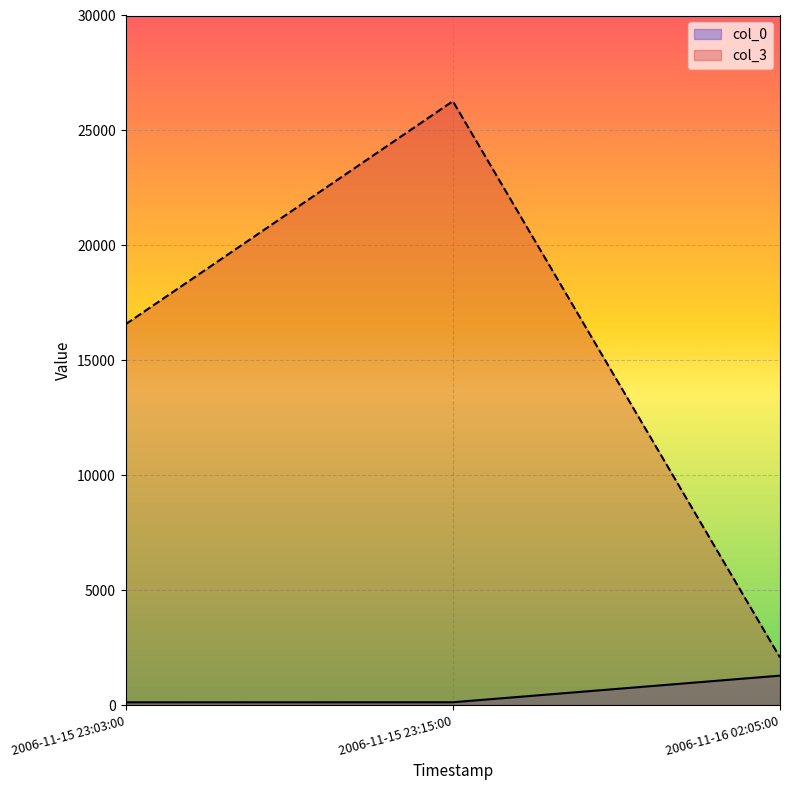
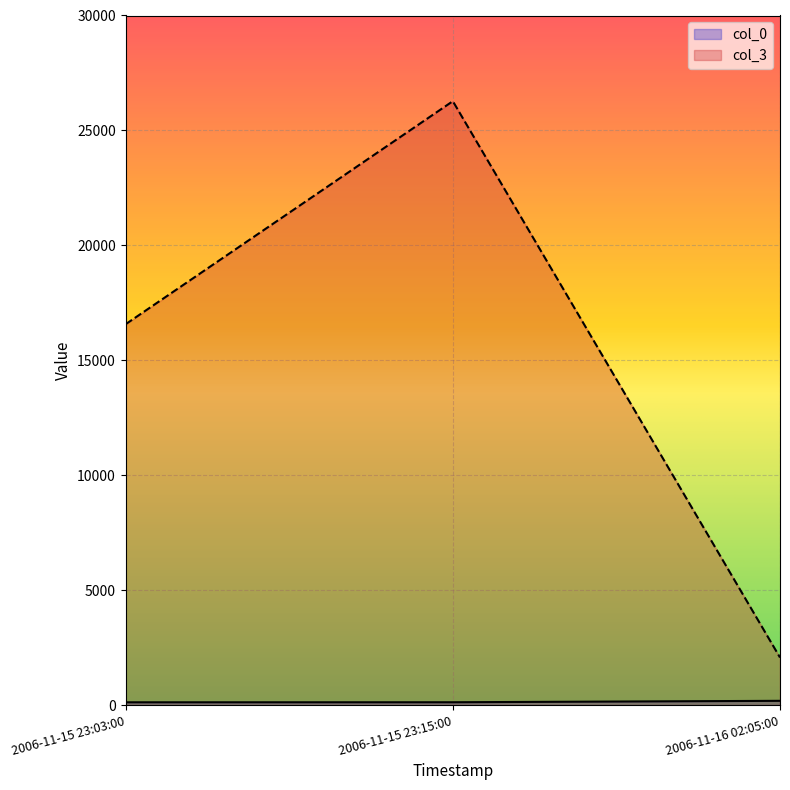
col_0, 2006-11-16 02:05:00: 1300 -> 200
